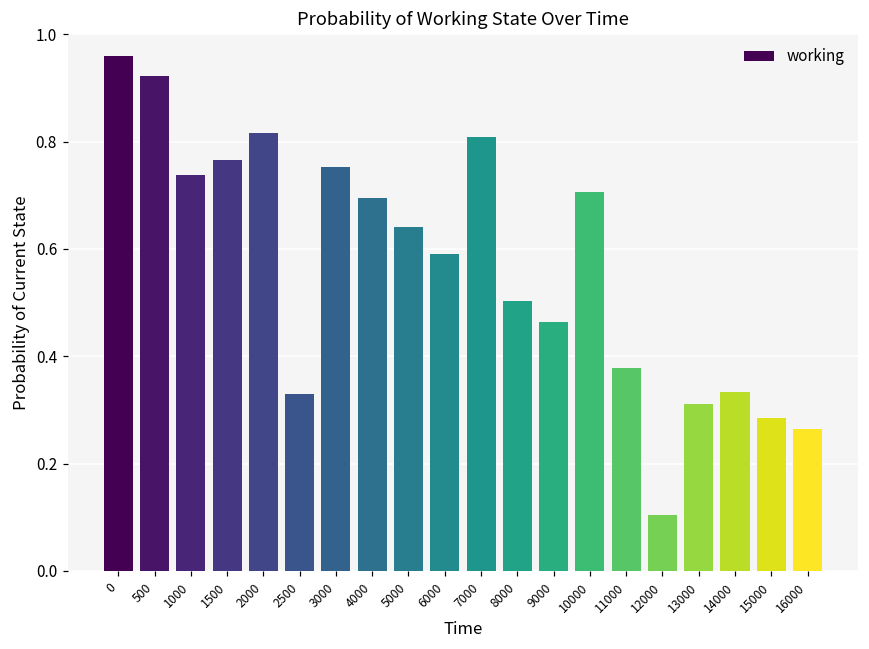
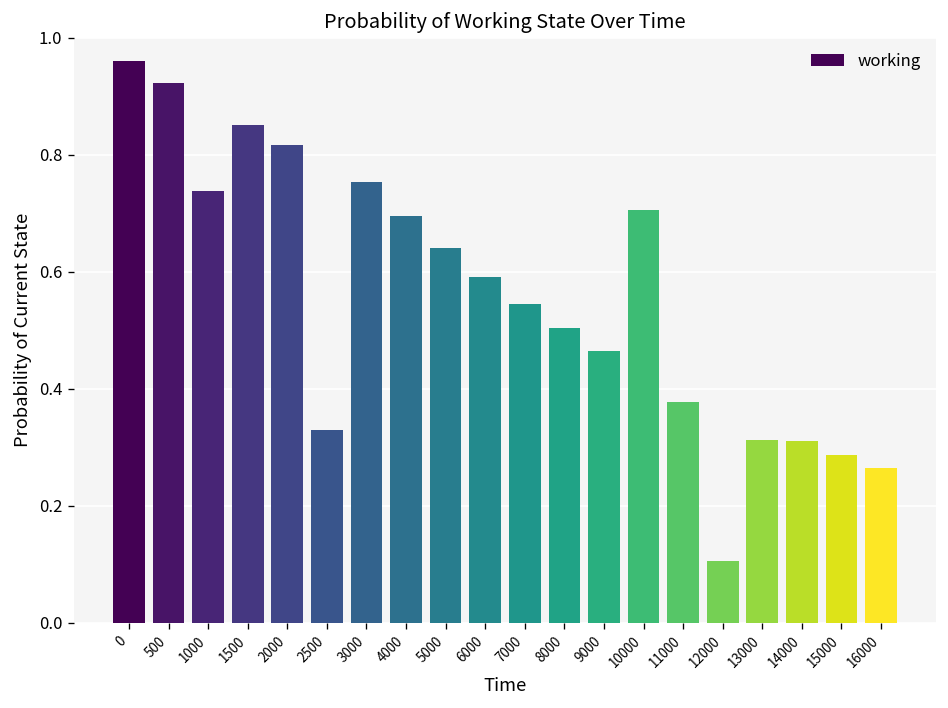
1500: 0.77 -> 0.85
7000: 0.81 -> 0.55
14000: 0.33 -> 0.31
